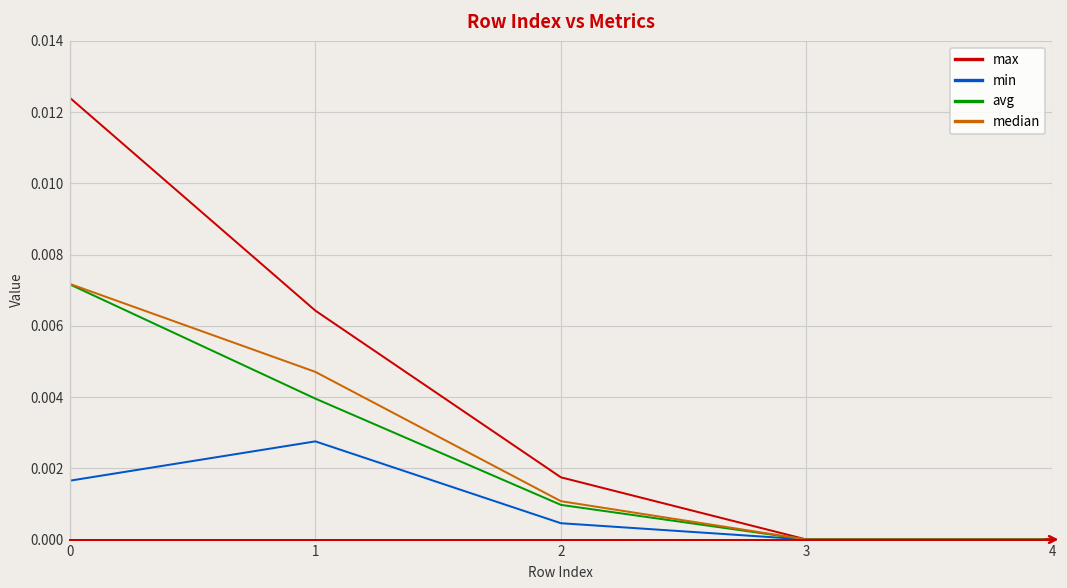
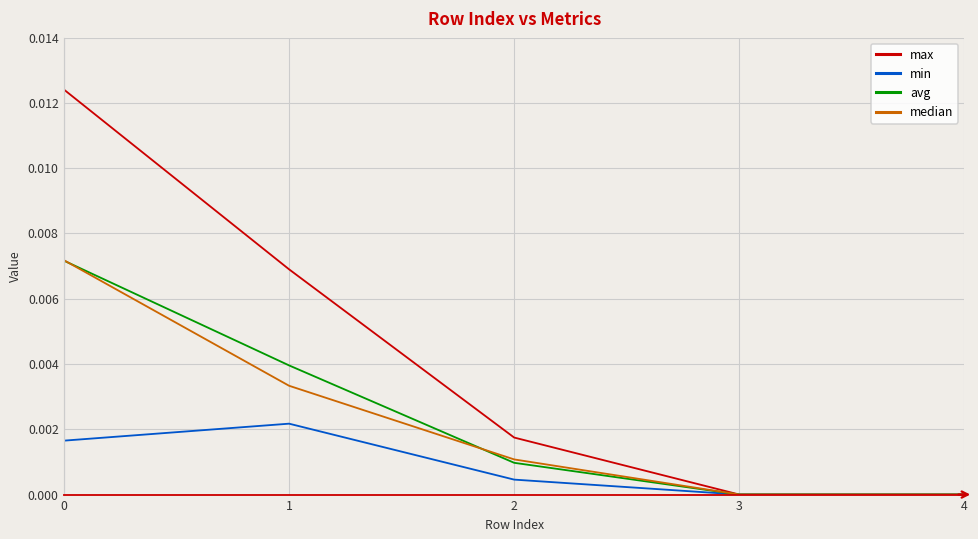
max, 1: 0.0064 -> 0.0069
min, 1: 0.0028 -> 0.0022
median, 1: 0.0047 -> 0.0033
